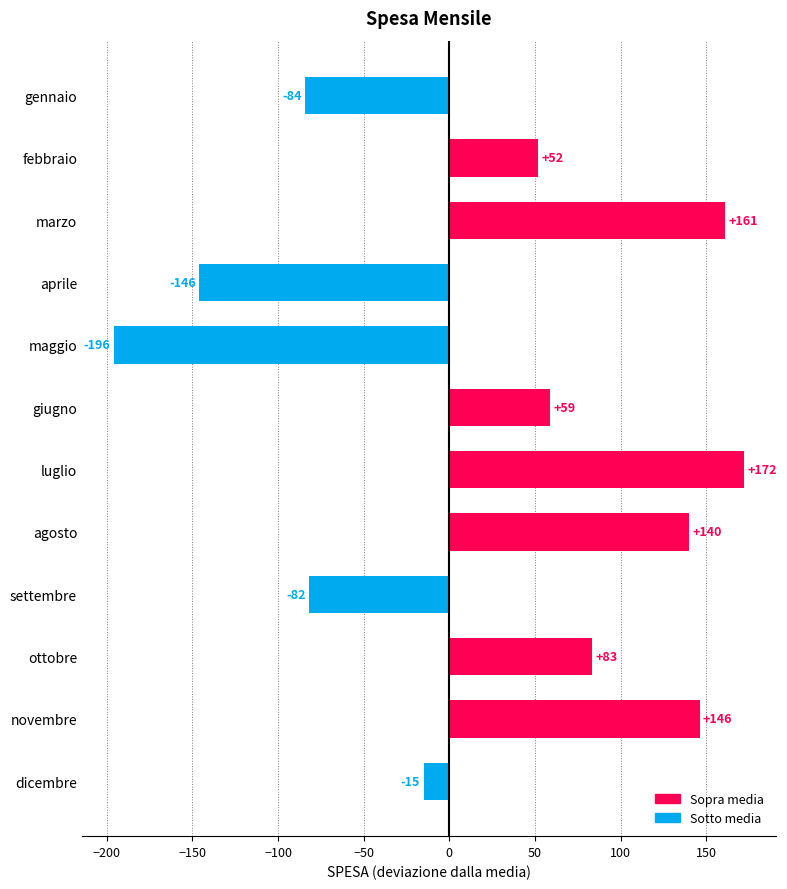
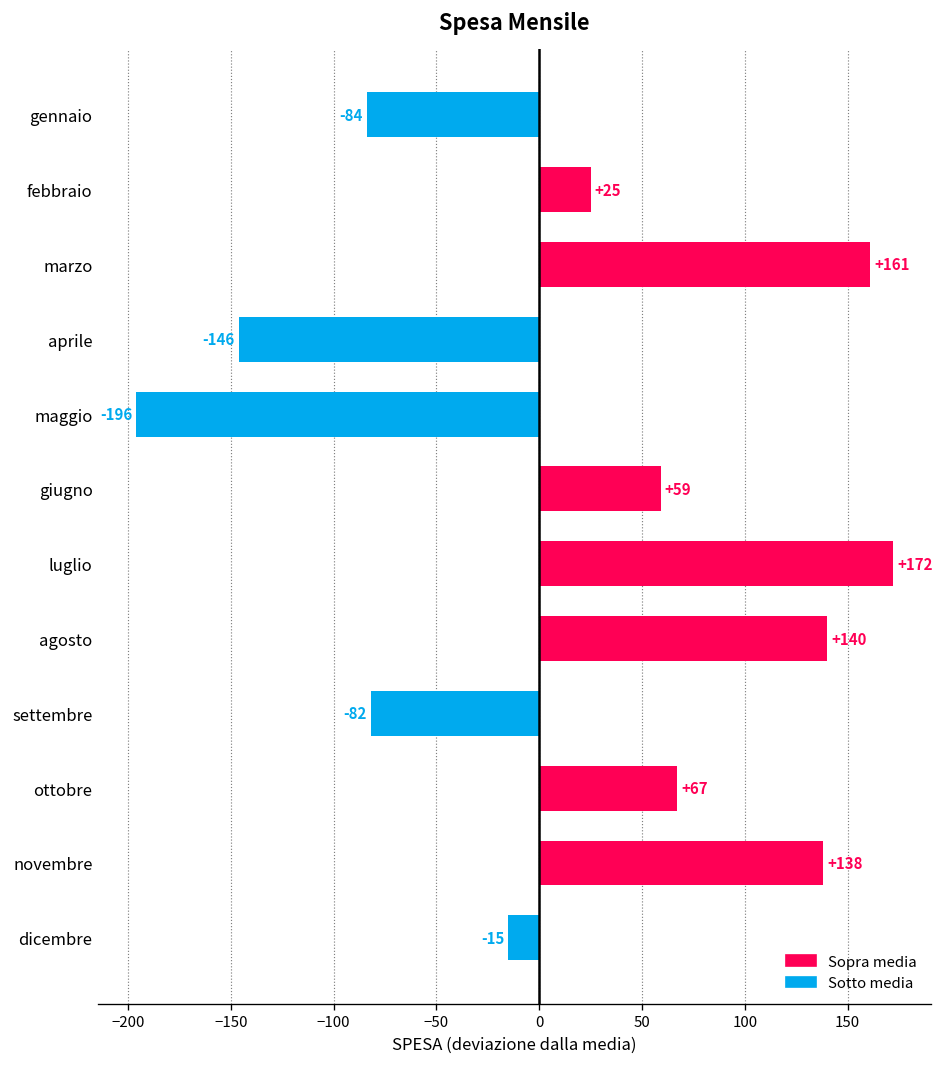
febbraio: +52 -> +25
ottobre: +83 -> +67
novembre: +146 -> +138
